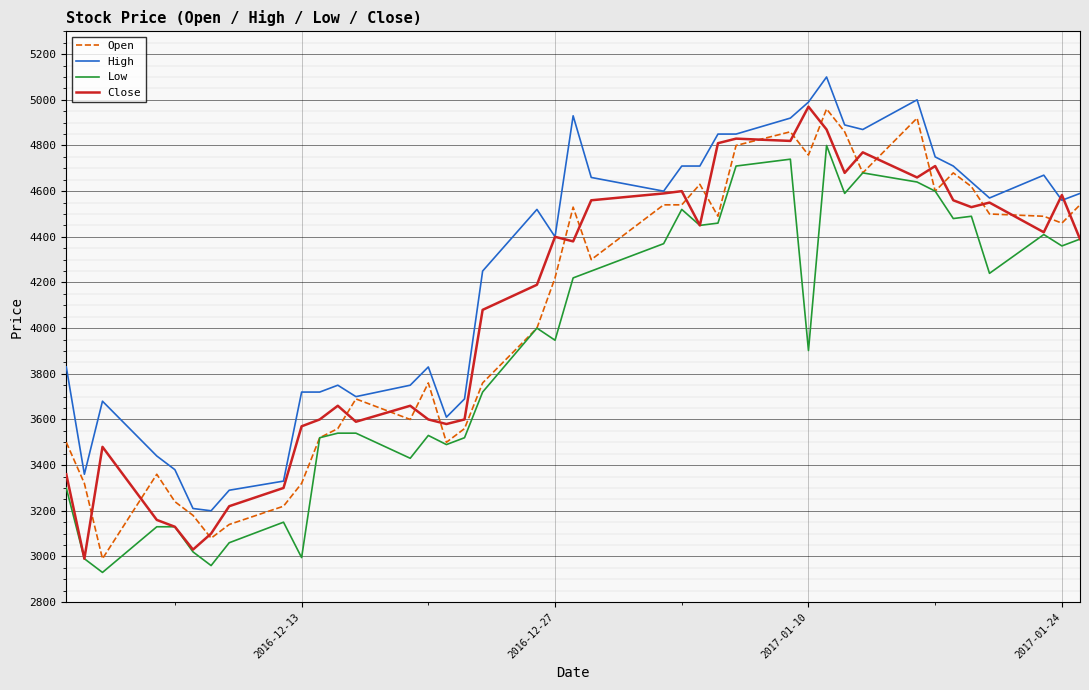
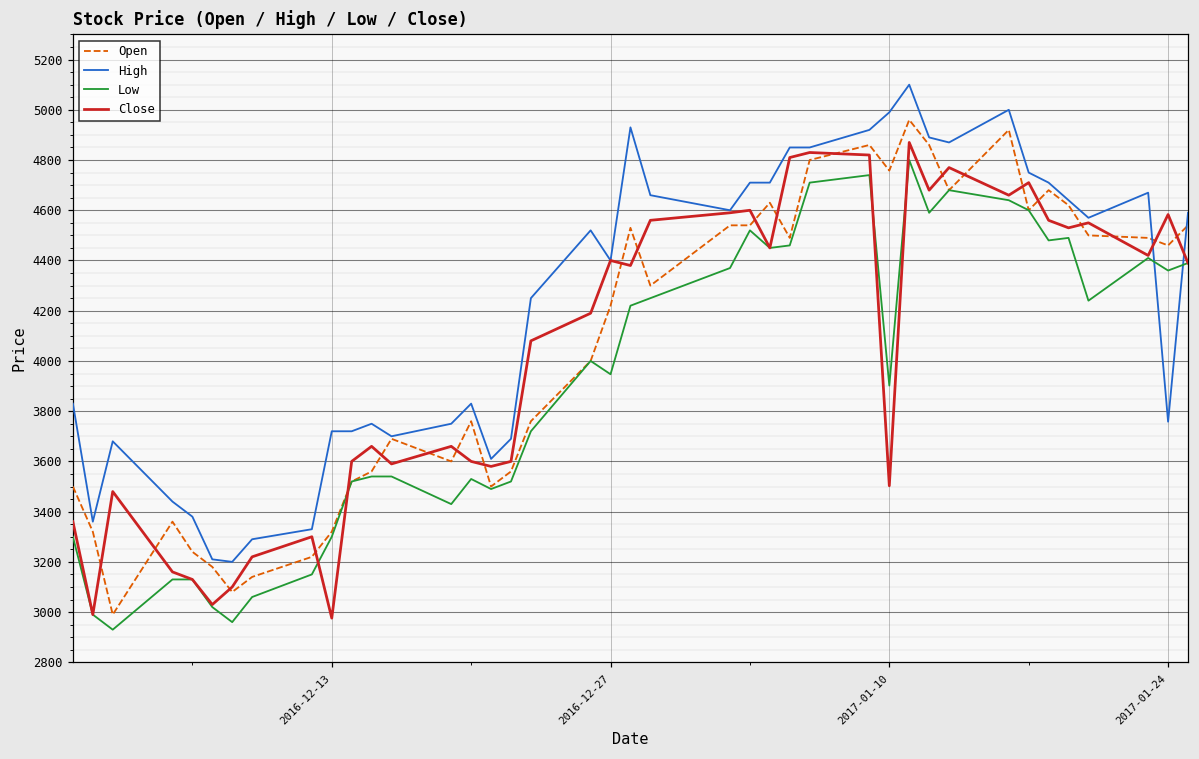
Low, 2016-12-13: 3000 -> 3300
Close, 2016-12-13: 3570 -> 2980
Close, 2017-01-10: 4970 -> 3500
High, 2017-01-24: 4560 -> 3760
